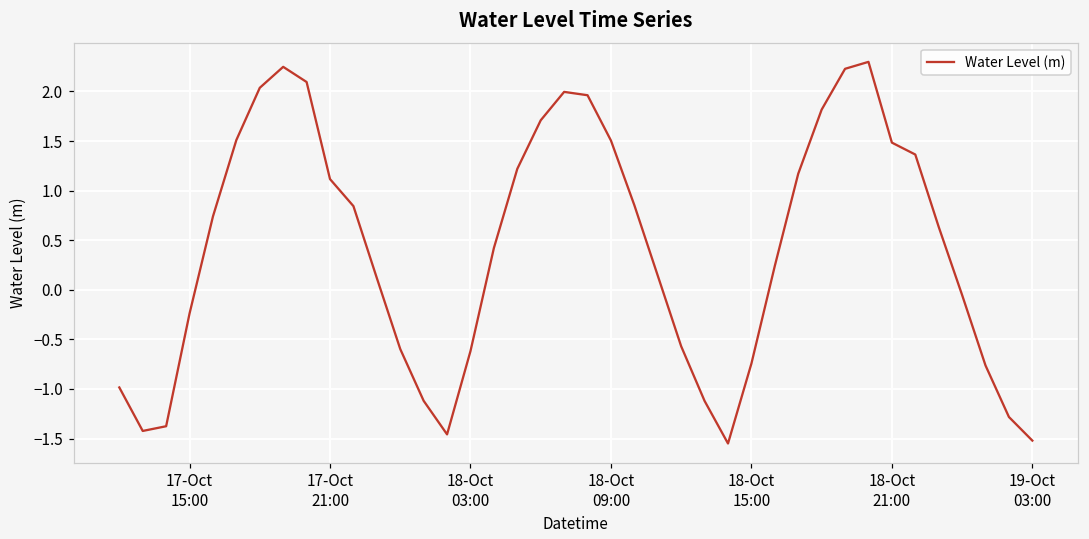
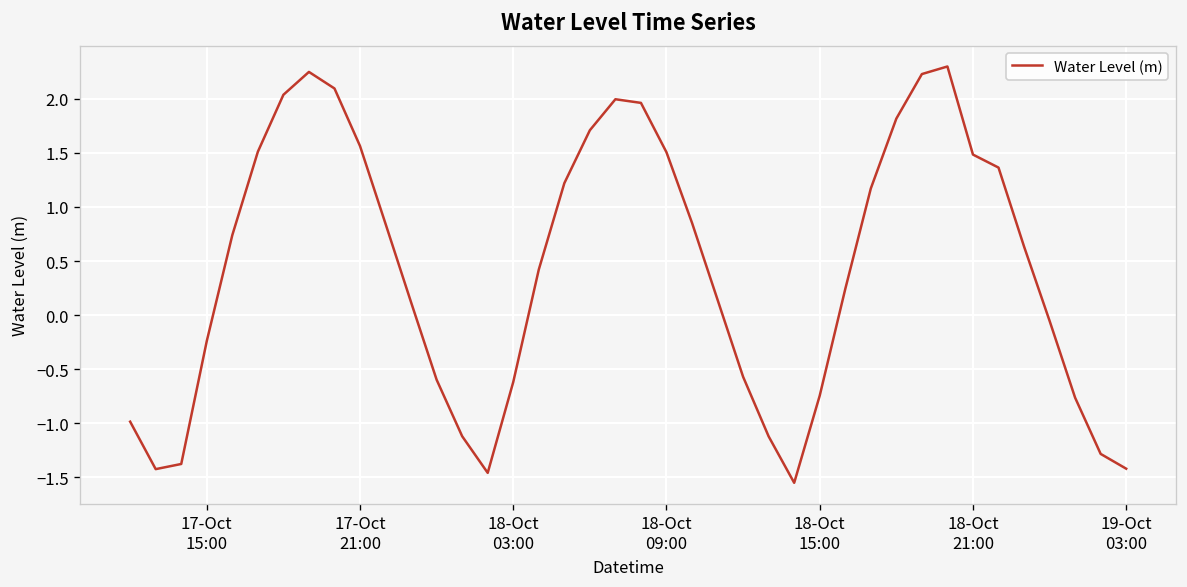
17-Oct 21:00: 1.1 -> 1.6
19-Oct 03:00: -1.5 -> -1.4
